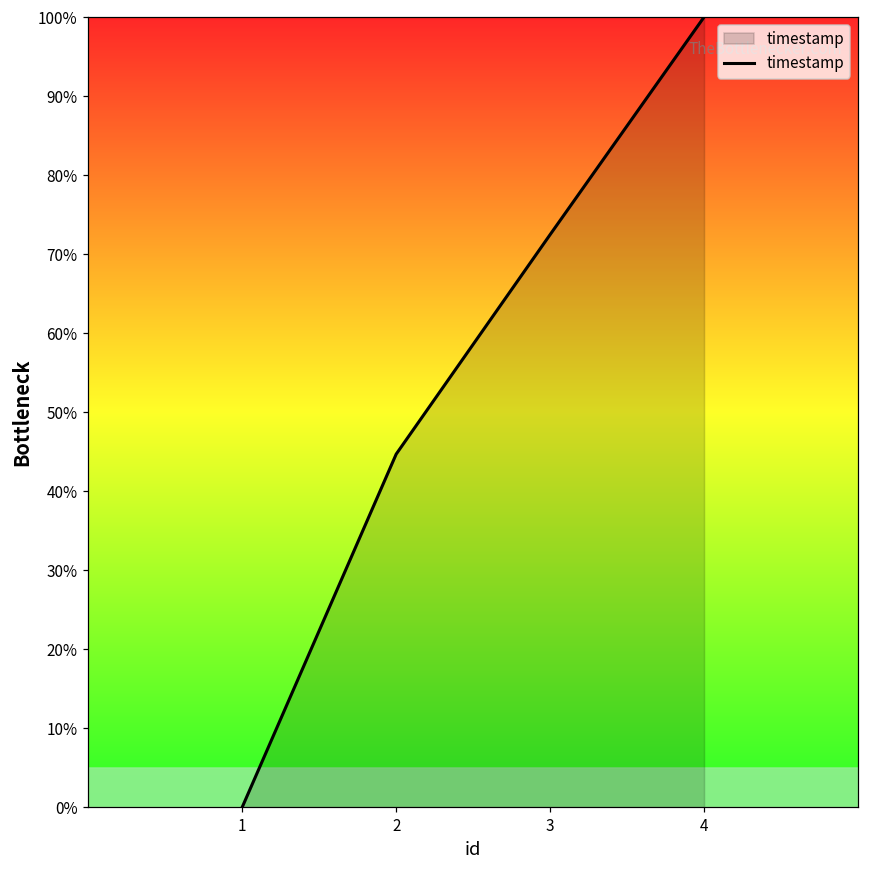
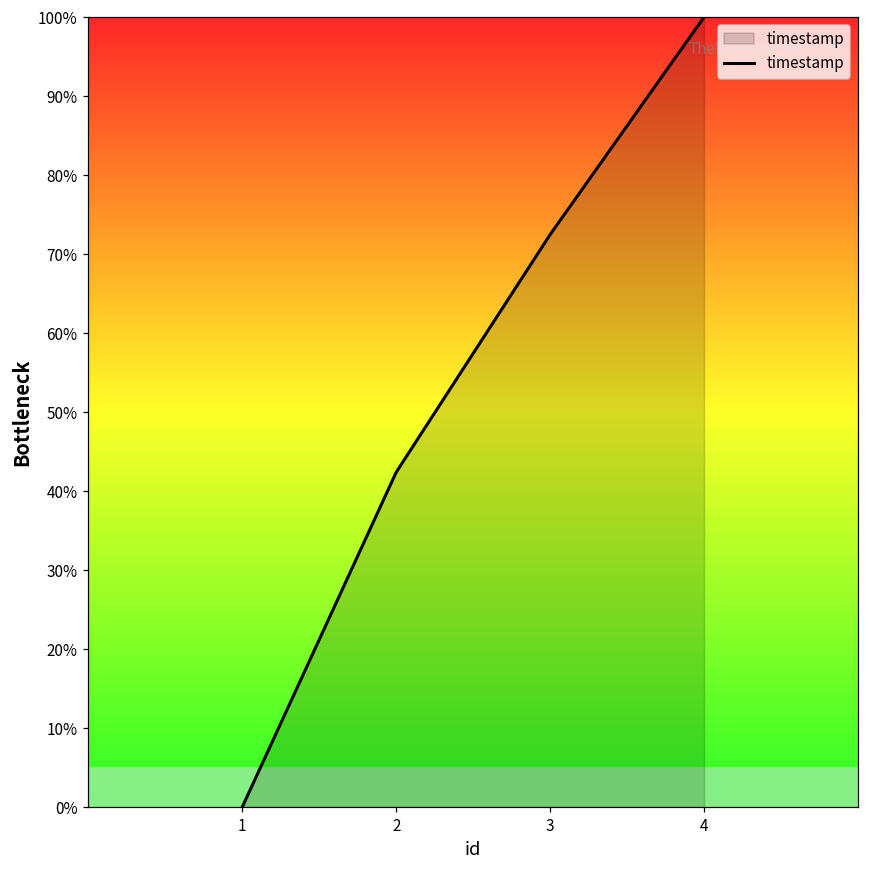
2: 45% -> 42%
